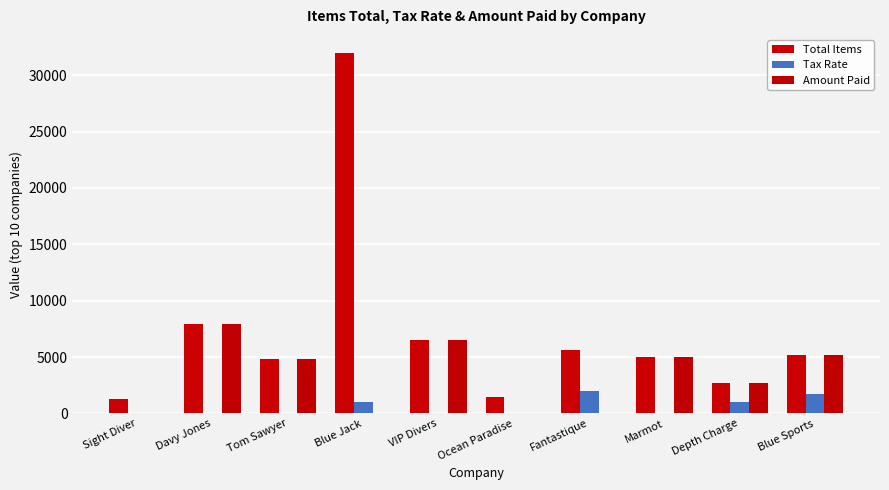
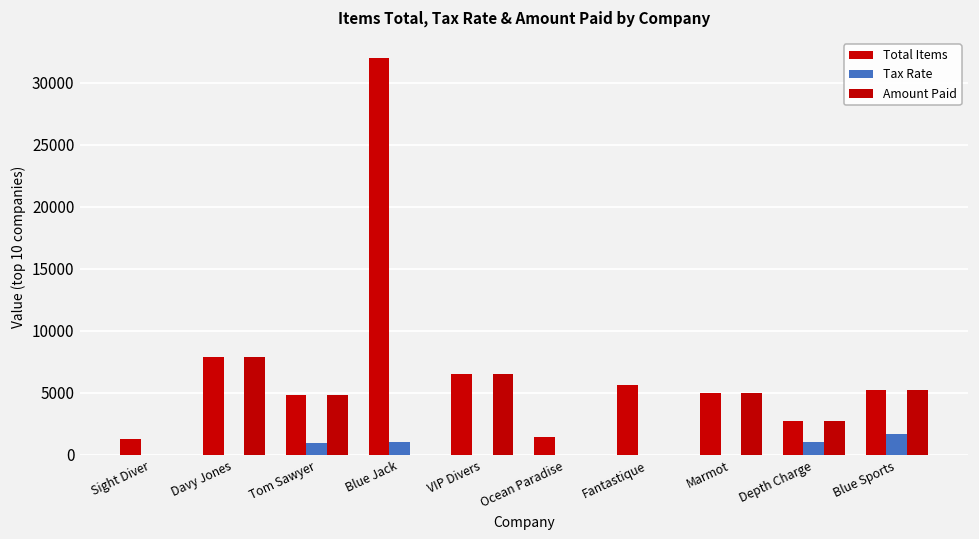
Tax Rate, Tom Sawyer: 0 -> 1000
Tax Rate, Fantastique: 2000 -> 0
